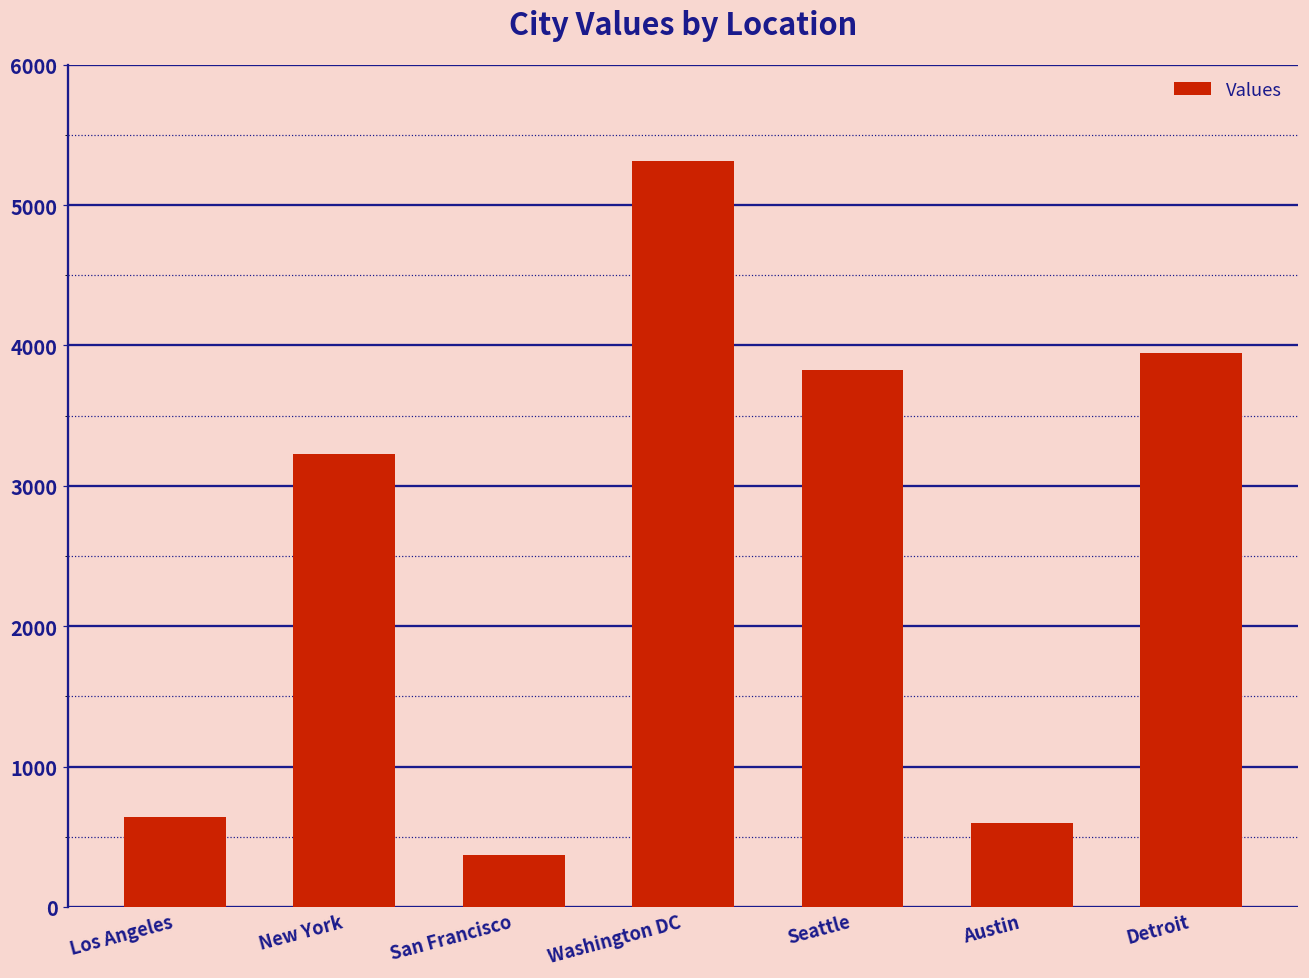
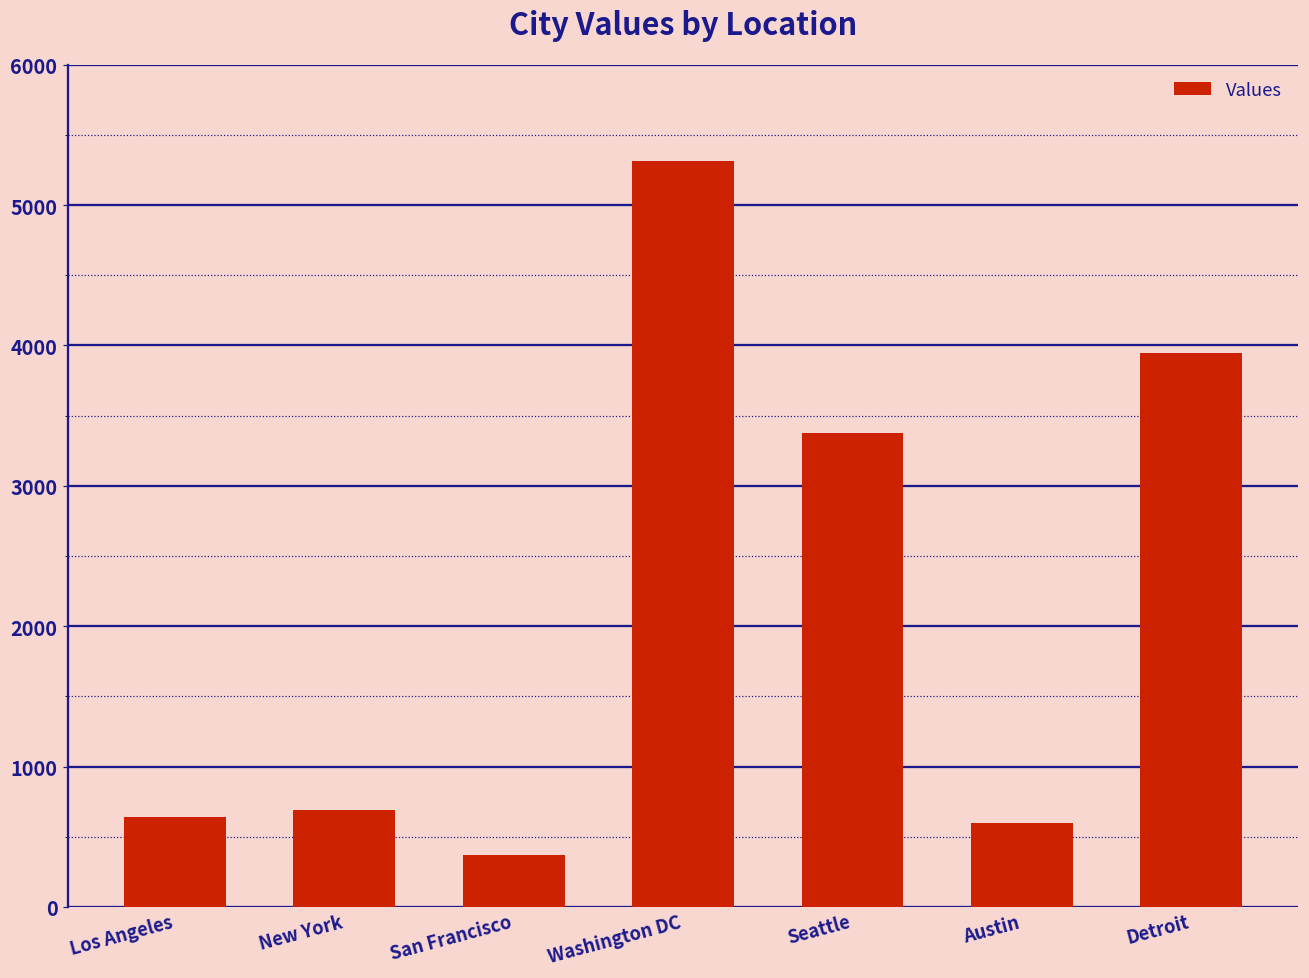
New York: 3230 -> 690
Seattle: 3820 -> 3380
